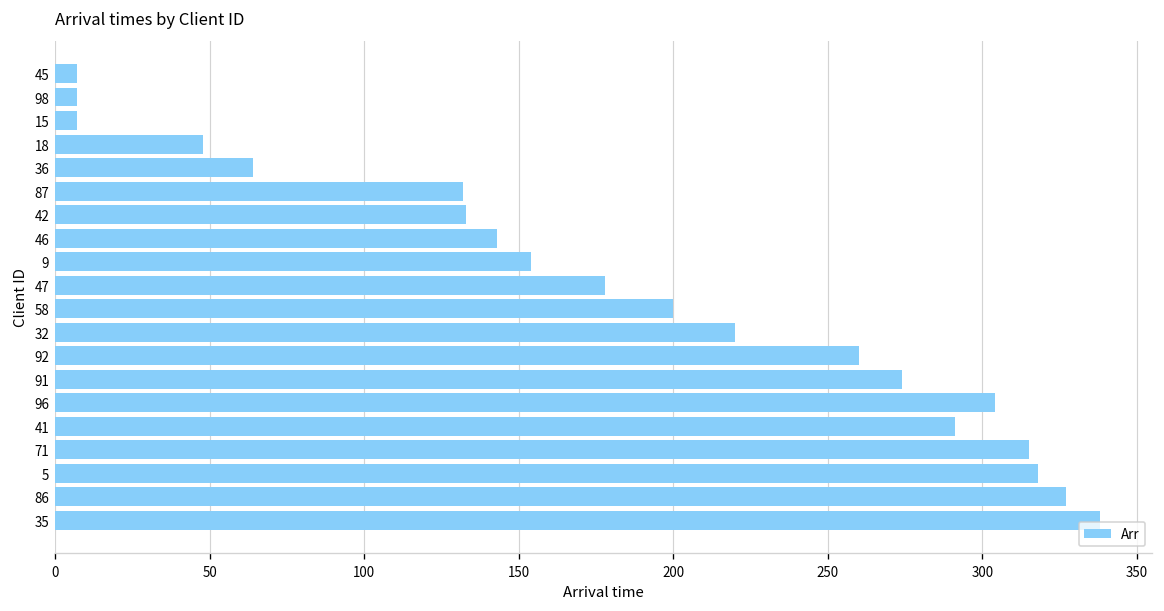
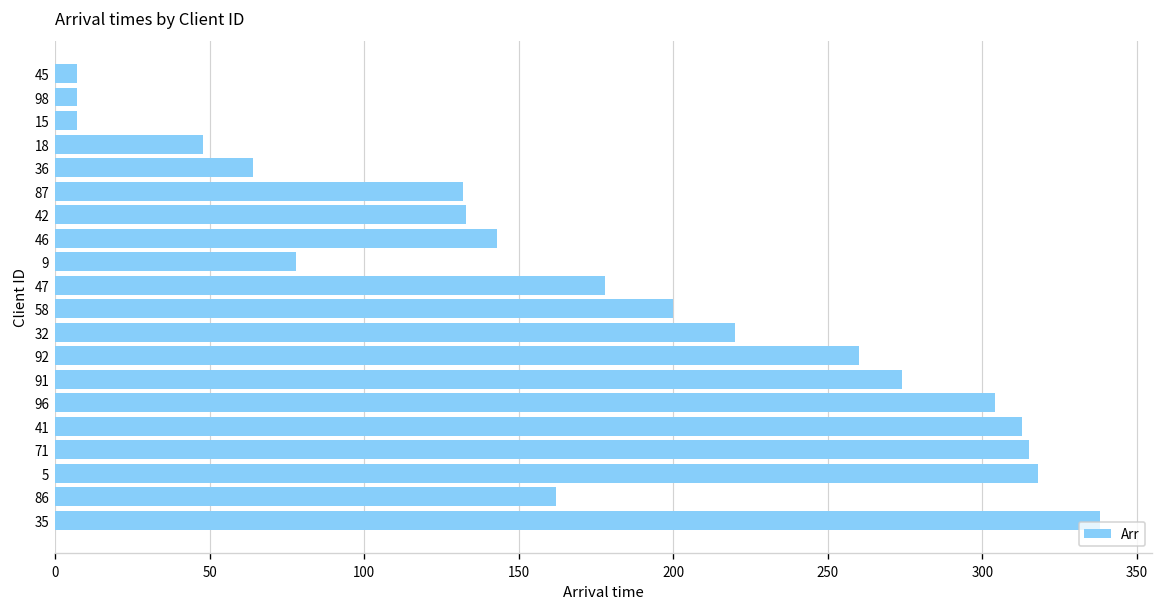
9: 154 -> 78
41: 291 -> 313
86: 327 -> 162
